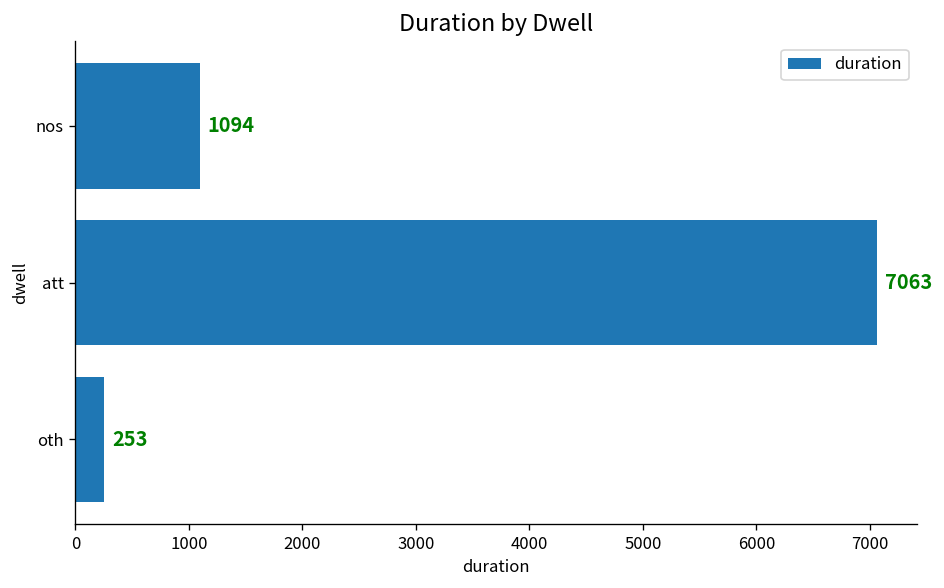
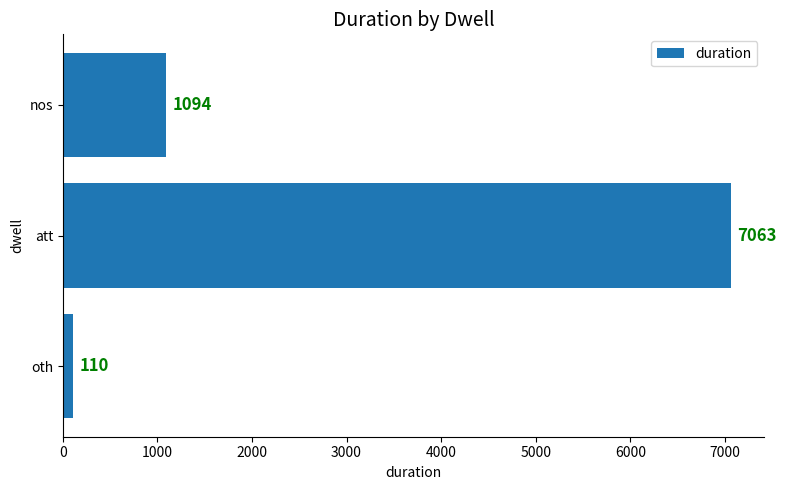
oth: 253 -> 110
